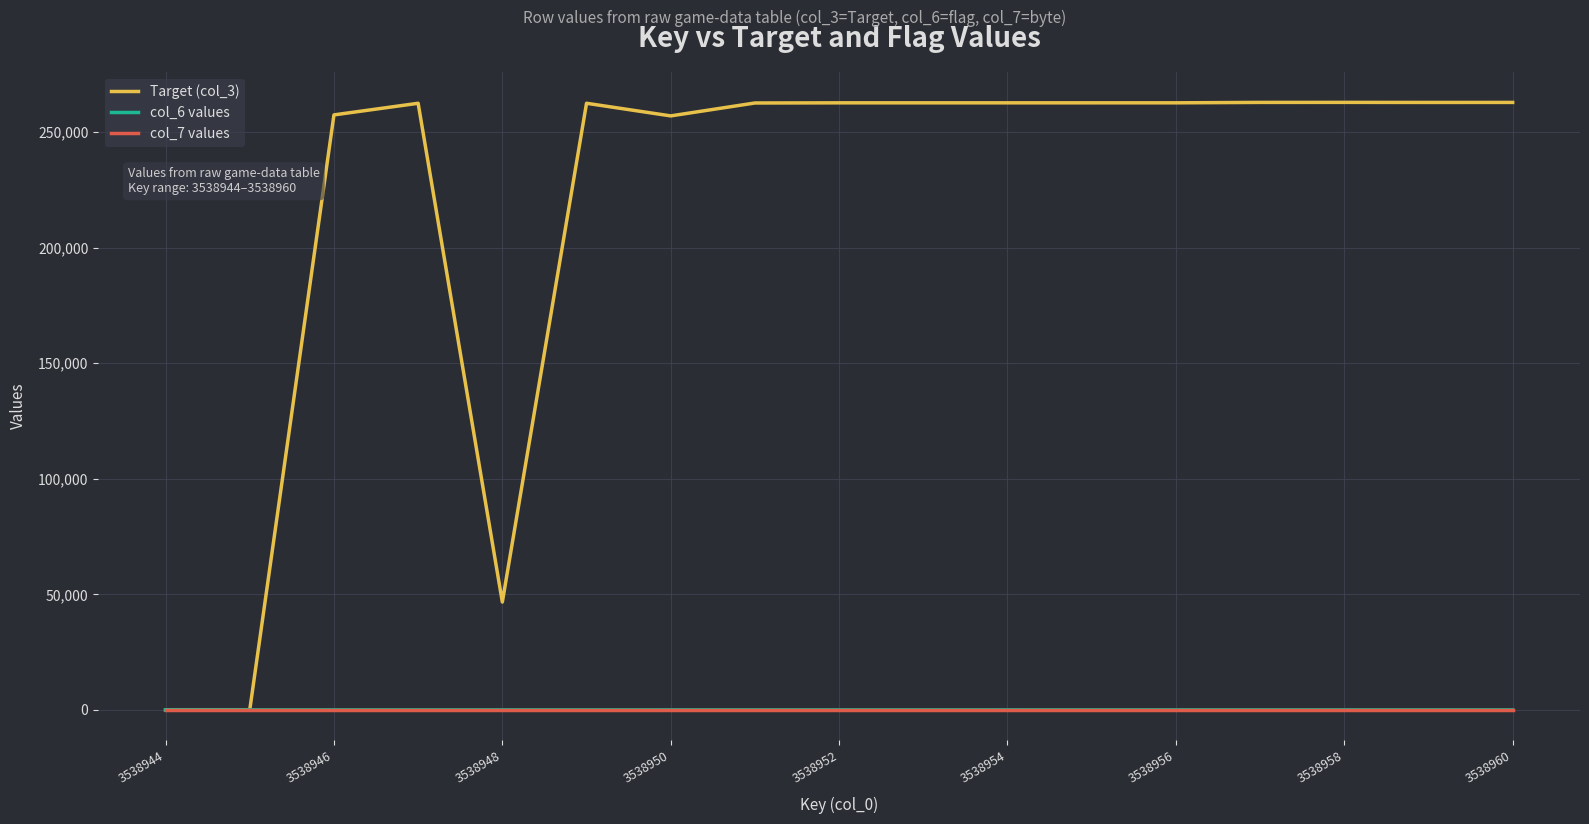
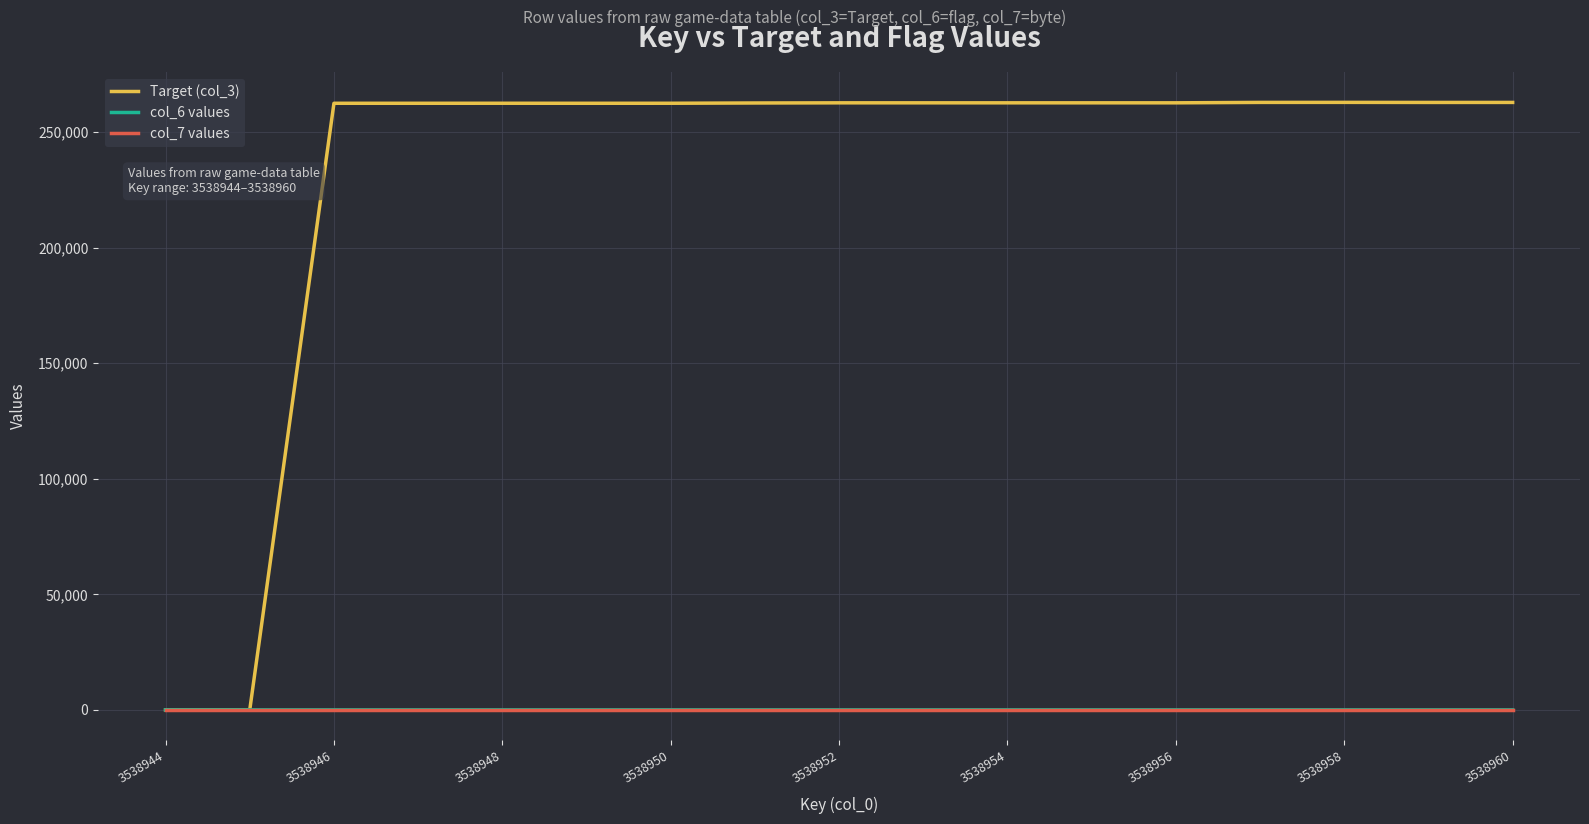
Target (col_3), 3538946: 257,000 -> 262,000
Target (col_3), 3538948: 47,000 -> 262,000
Target (col_3), 3538950: 257,000 -> 262,000
